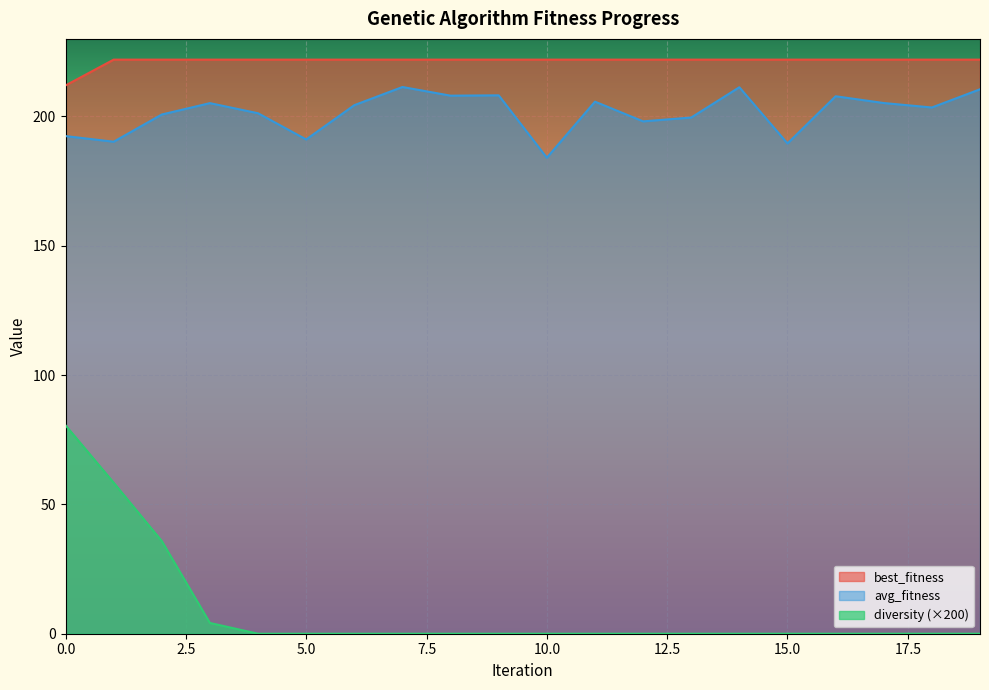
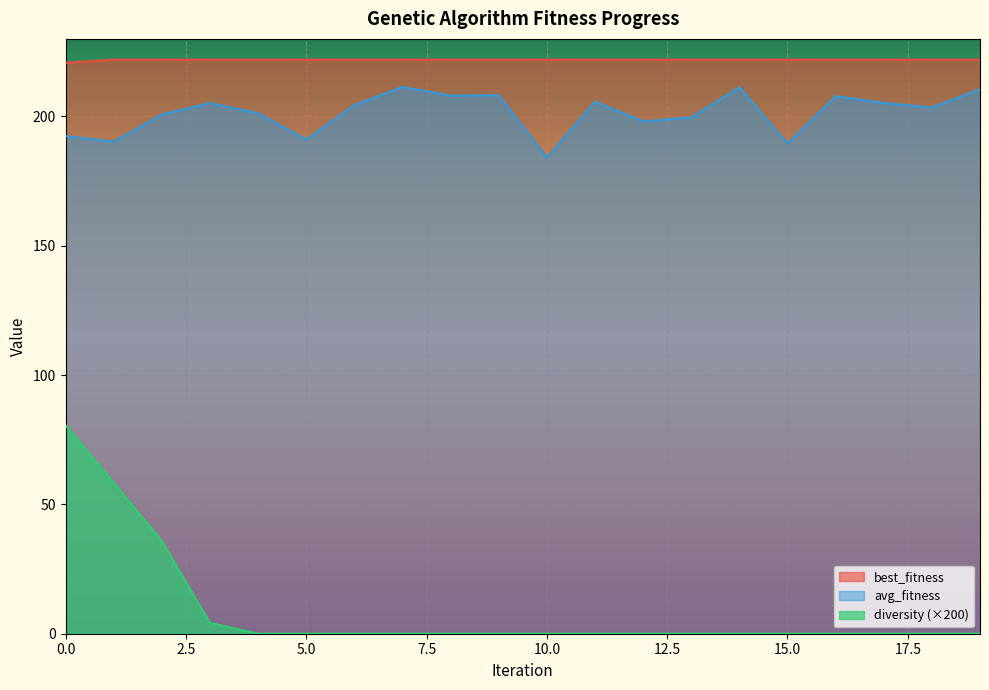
best_fitness, 0.0: 212 -> 221
